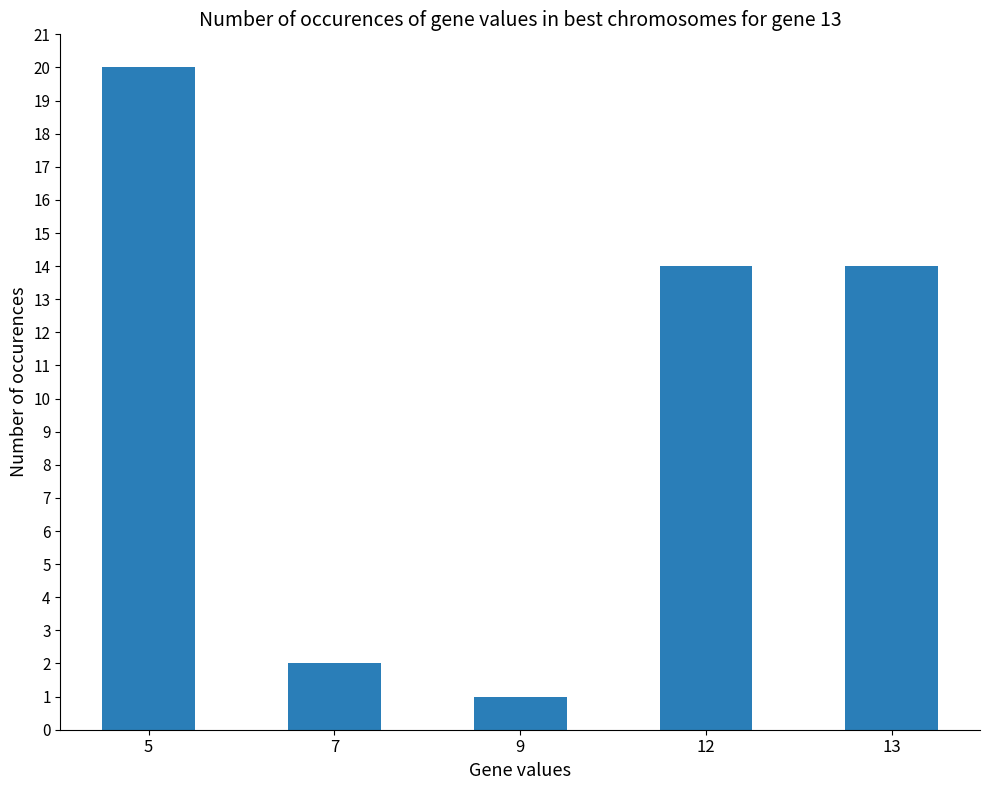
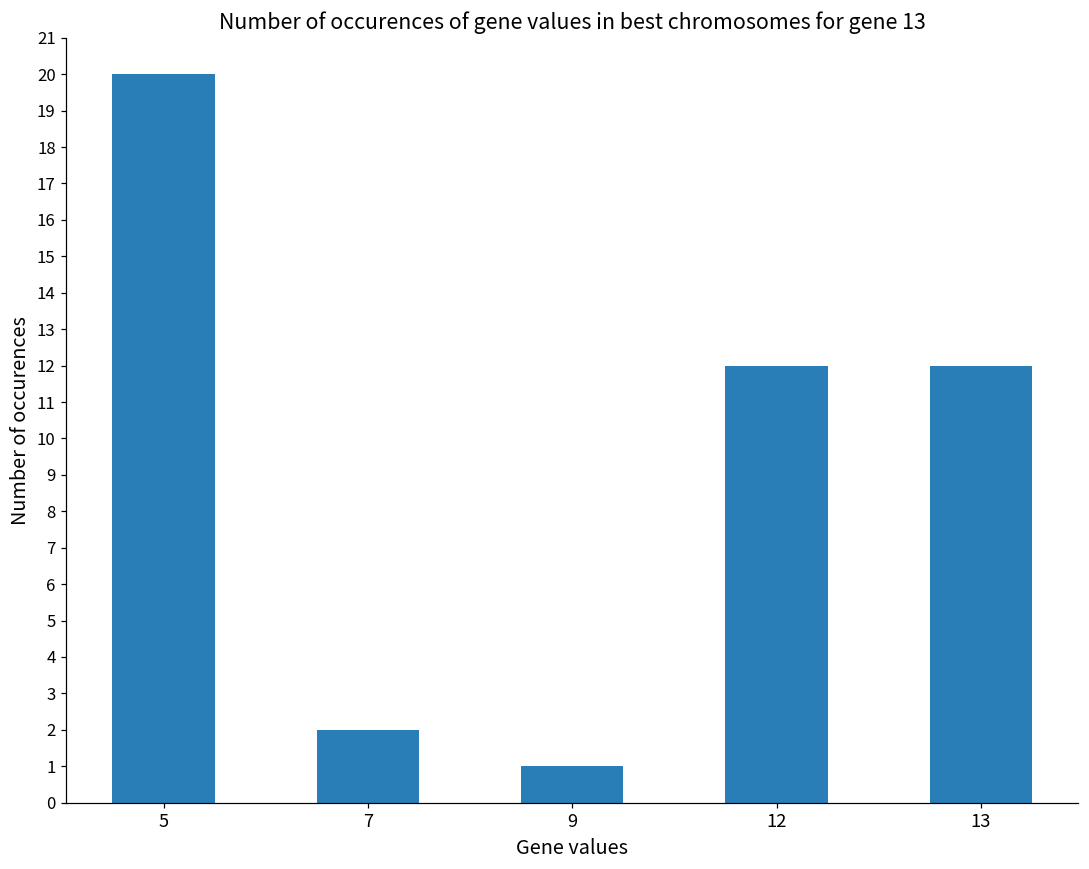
12: 14 -> 12
13: 14 -> 12
